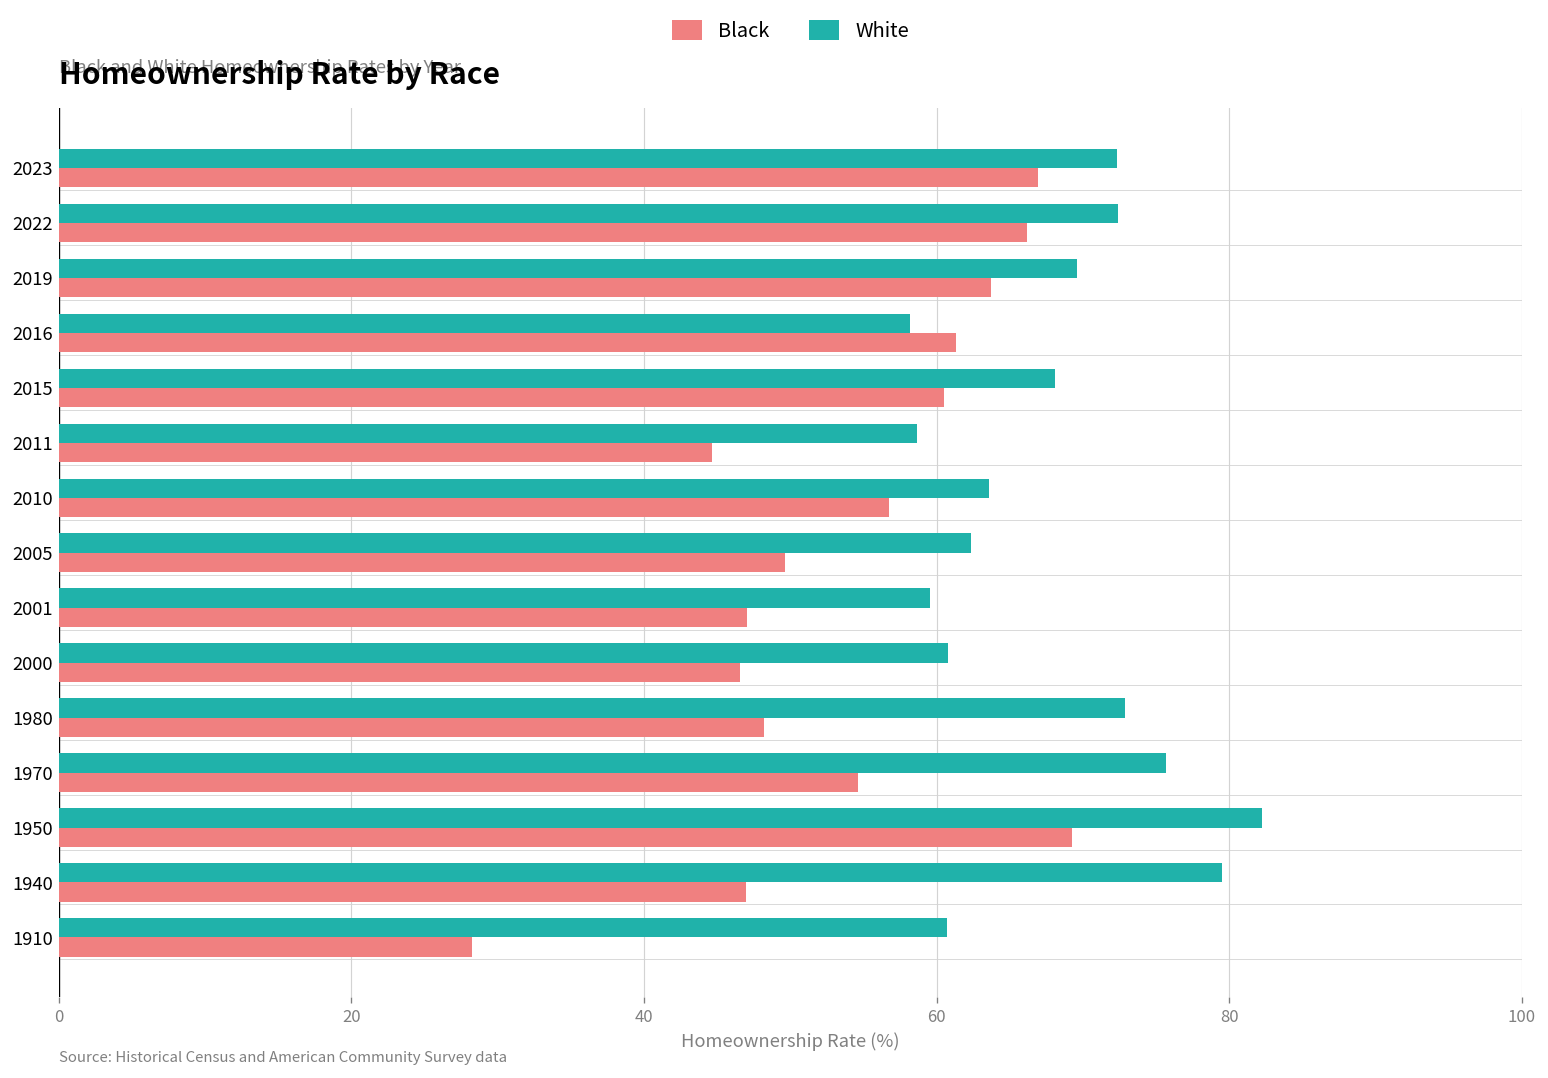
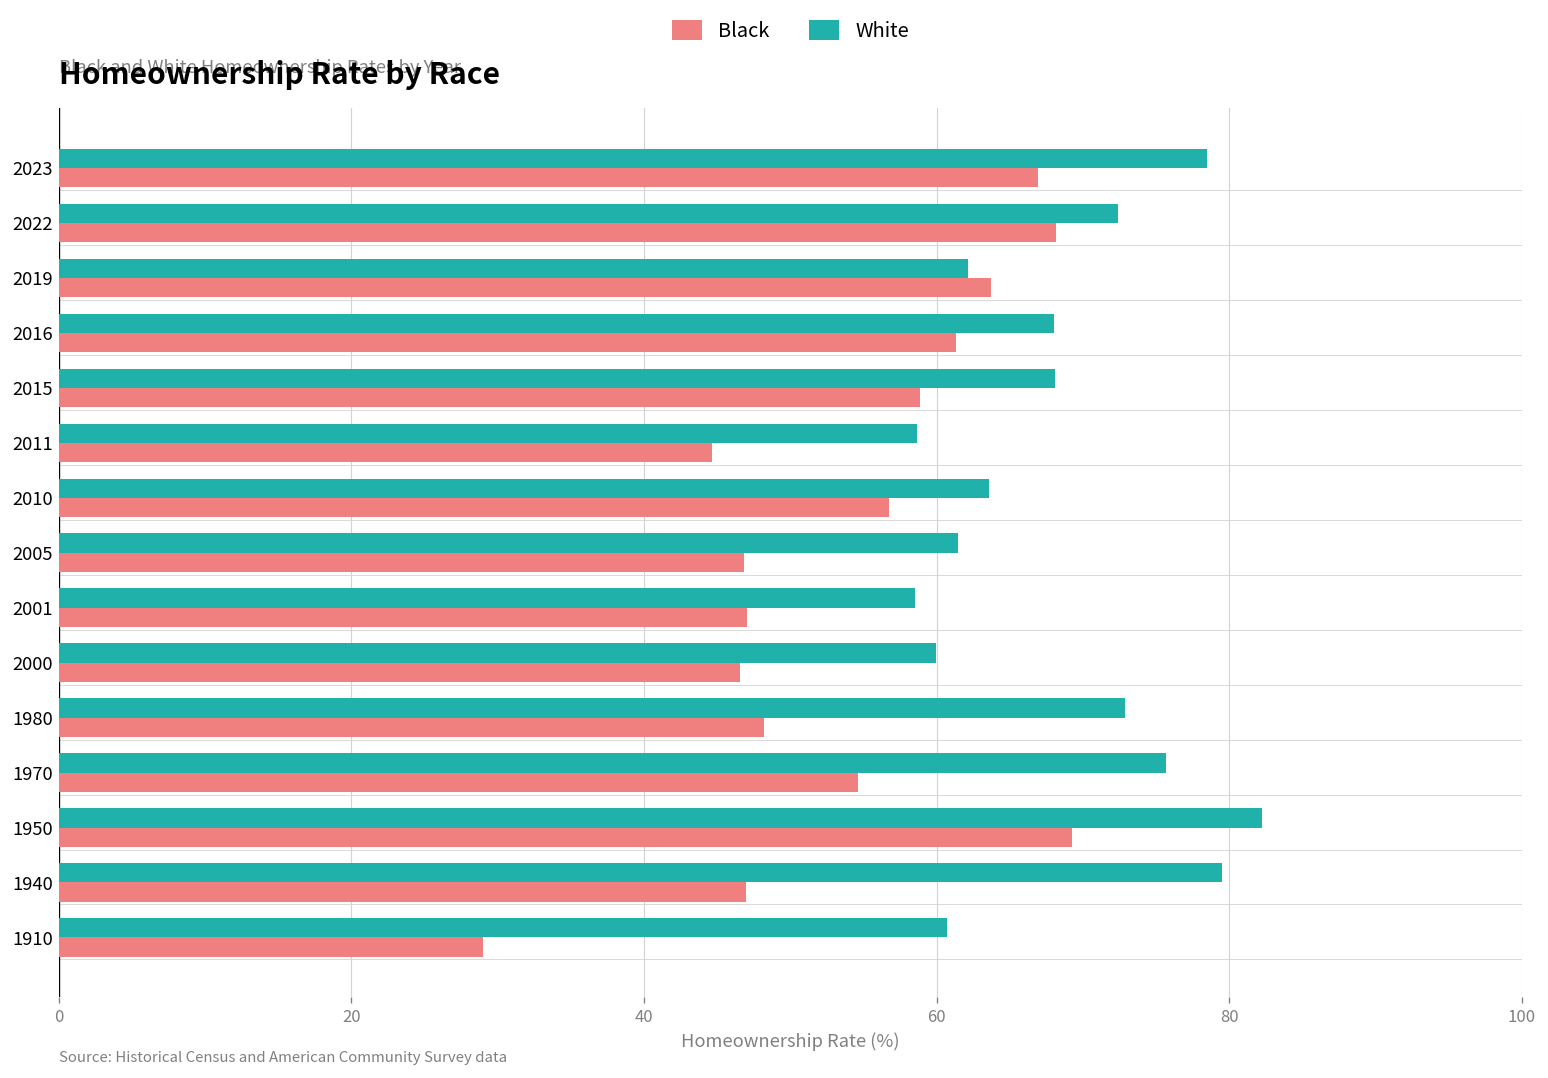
White, 2023: 72.3 -> 78.5
Black, 2022: 66.2 -> 68.2
White, 2019: 69.6 -> 62.2
White, 2016: 58.2 -> 68.0
Black, 2015: 60.5 -> 58.9
White, 2005: 62.3 -> 61.4
Black, 2005: 49.6 -> 46.8
White, 2001: 59.6 -> 58.5
White, 2000: 60.8 -> 60.0
Black, 1910: 28.3 -> 29.0
